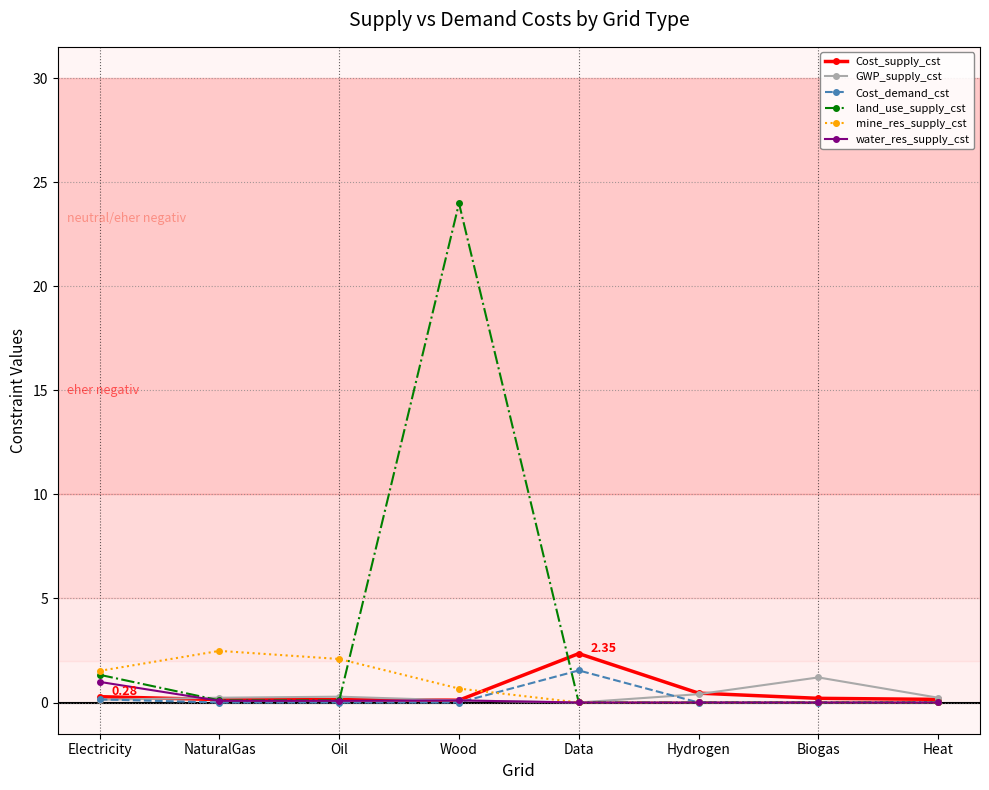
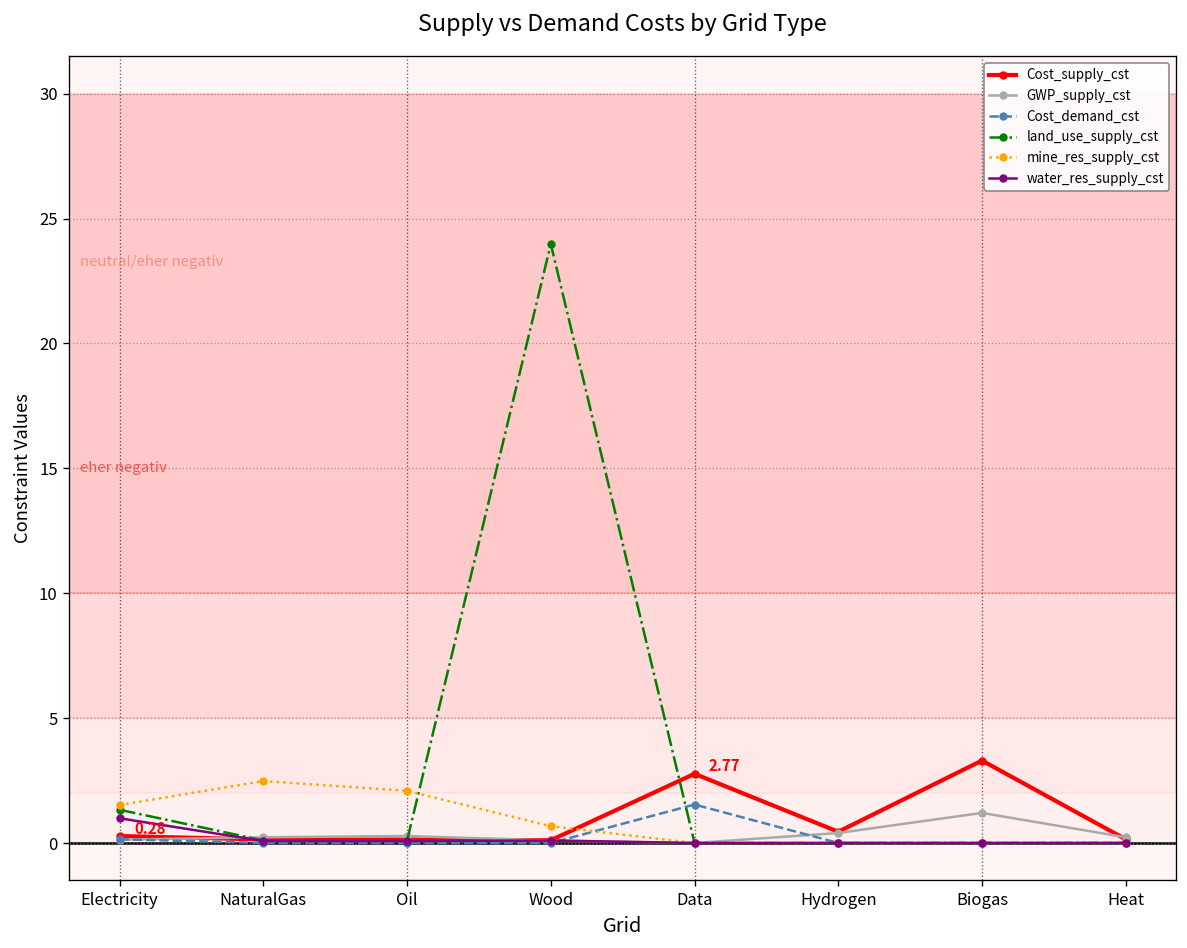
Cost_supply_cst, Data: 2.35 -> 2.77
Cost_supply_cst, Biogas: 0.2 -> 3.3
